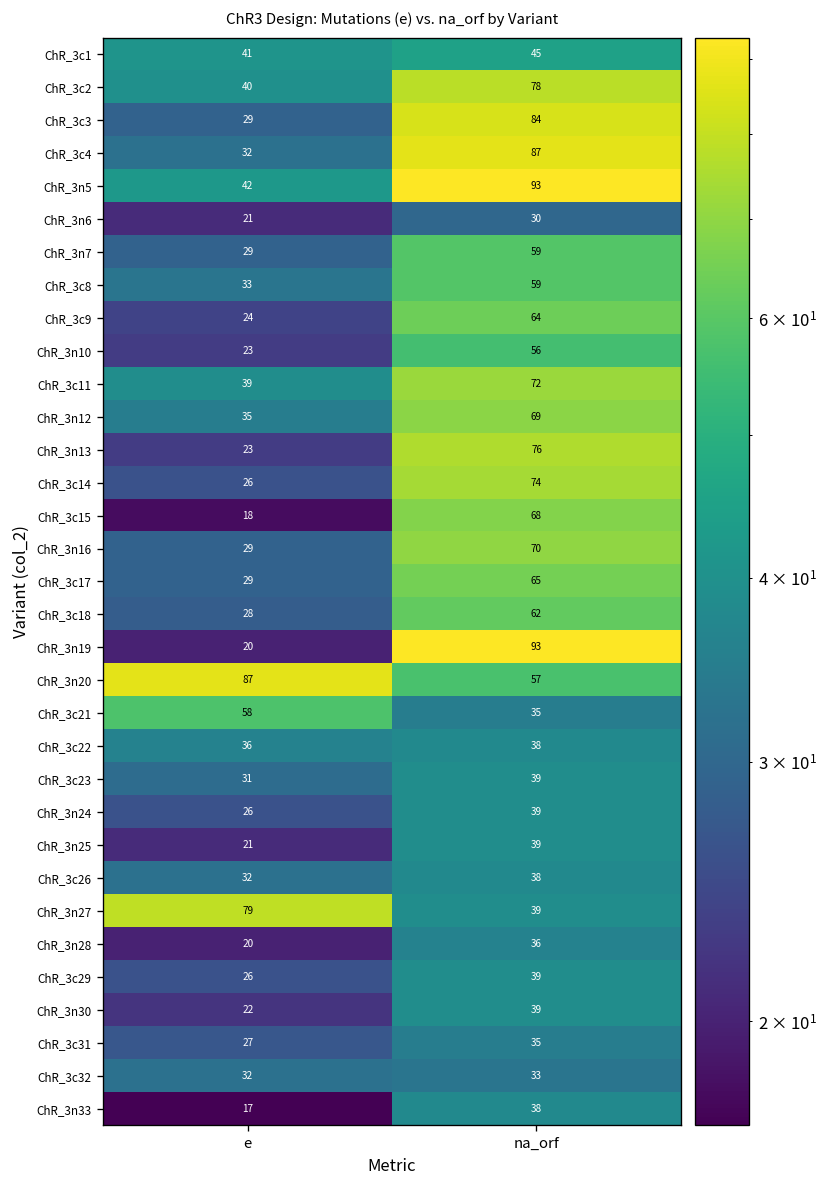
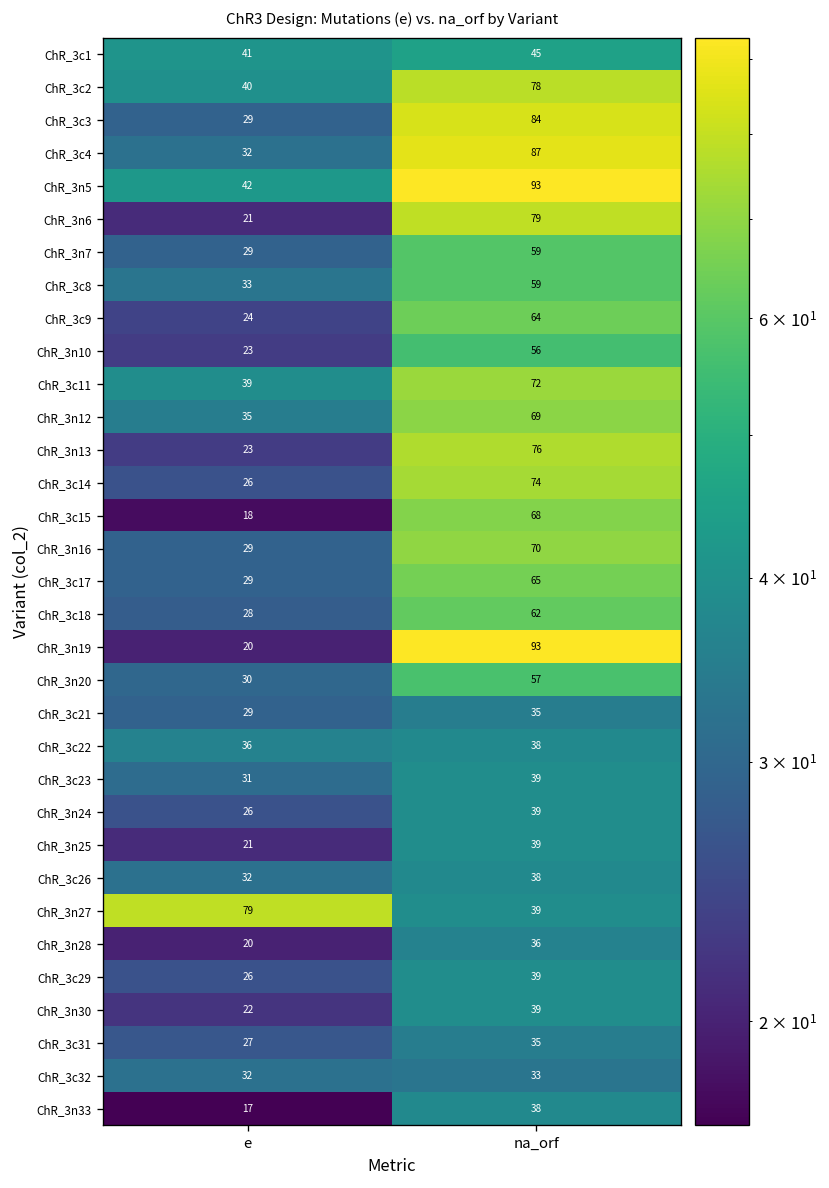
ChR_3n6, na_orf: 30 -> 79
ChR_3n20, e: 87 -> 30
ChR_3c21, e: 58 -> 29
